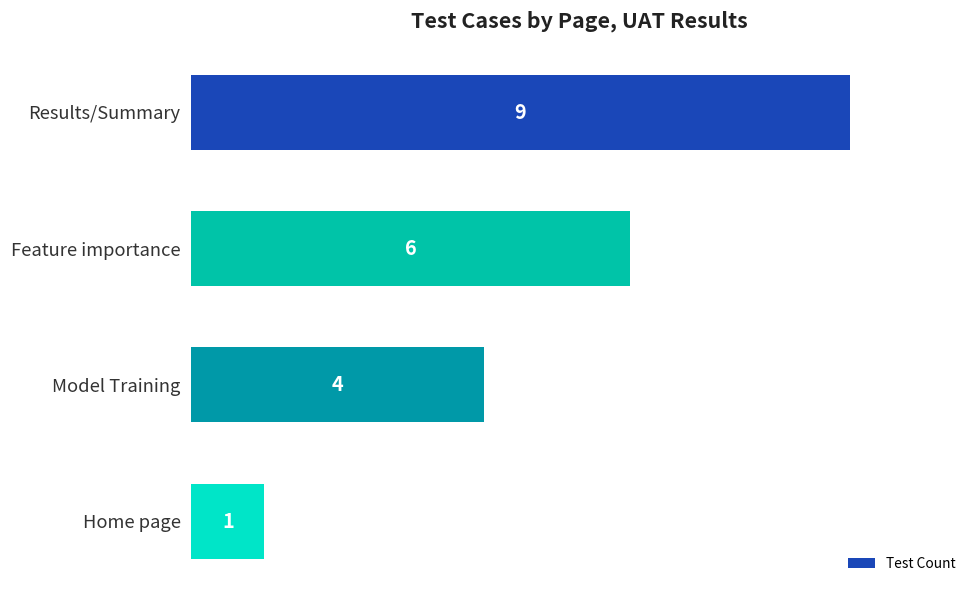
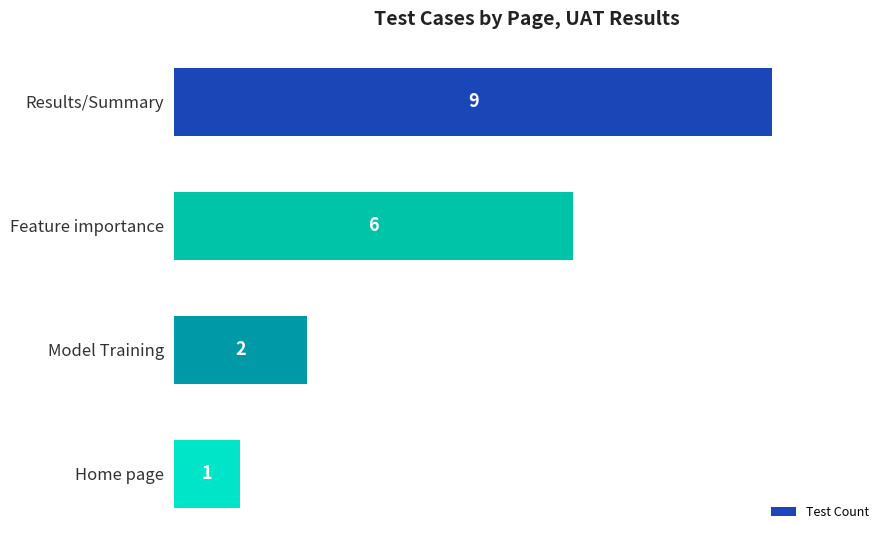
Model Training: 4 -> 2
